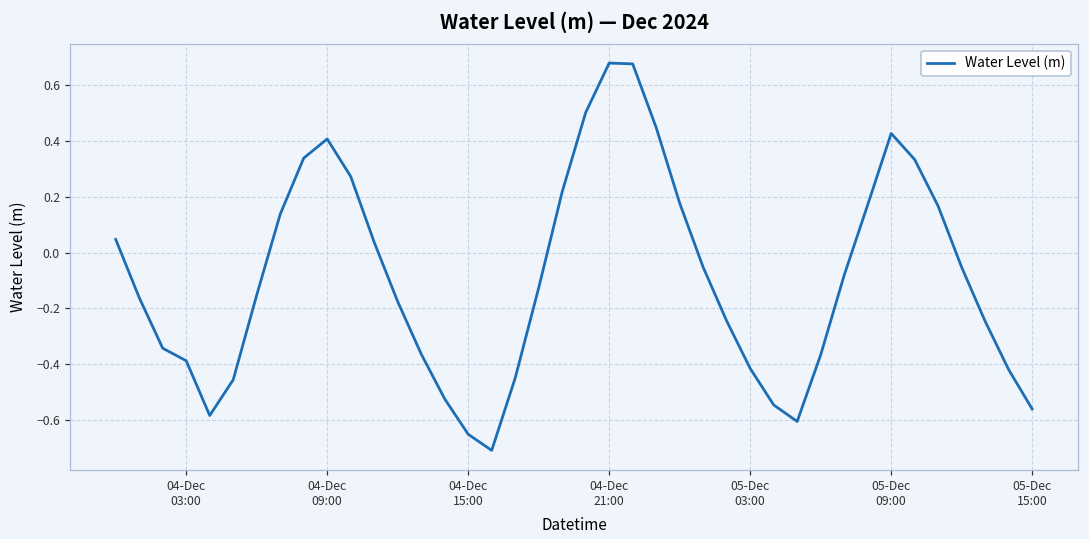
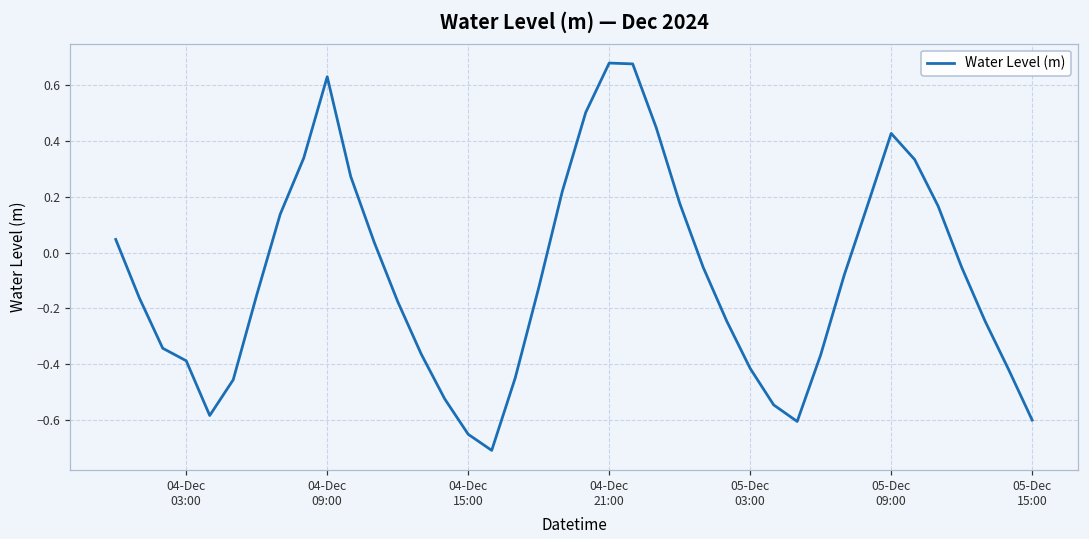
04-Dec 09:00: 0.41 -> 0.63
05-Dec 15:00: -0.56 -> -0.60
